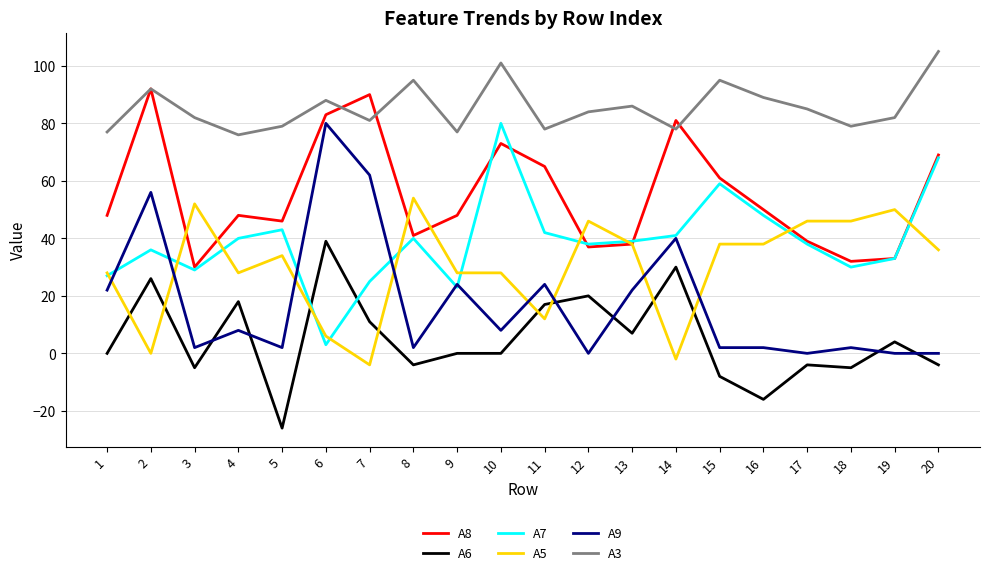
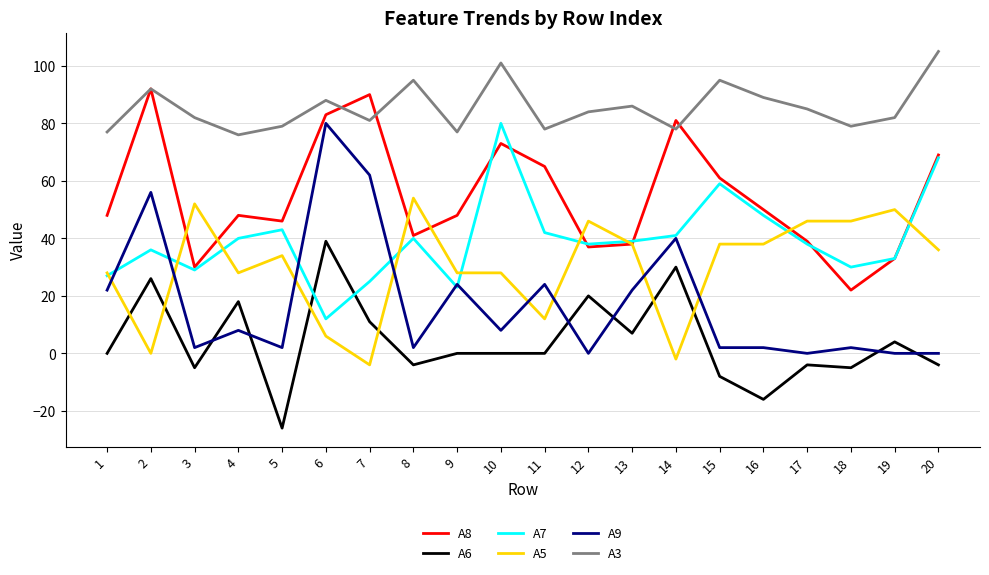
A7, 6: 3 -> 12
A6, 11: 17 -> 0
A8, 18: 32 -> 22
